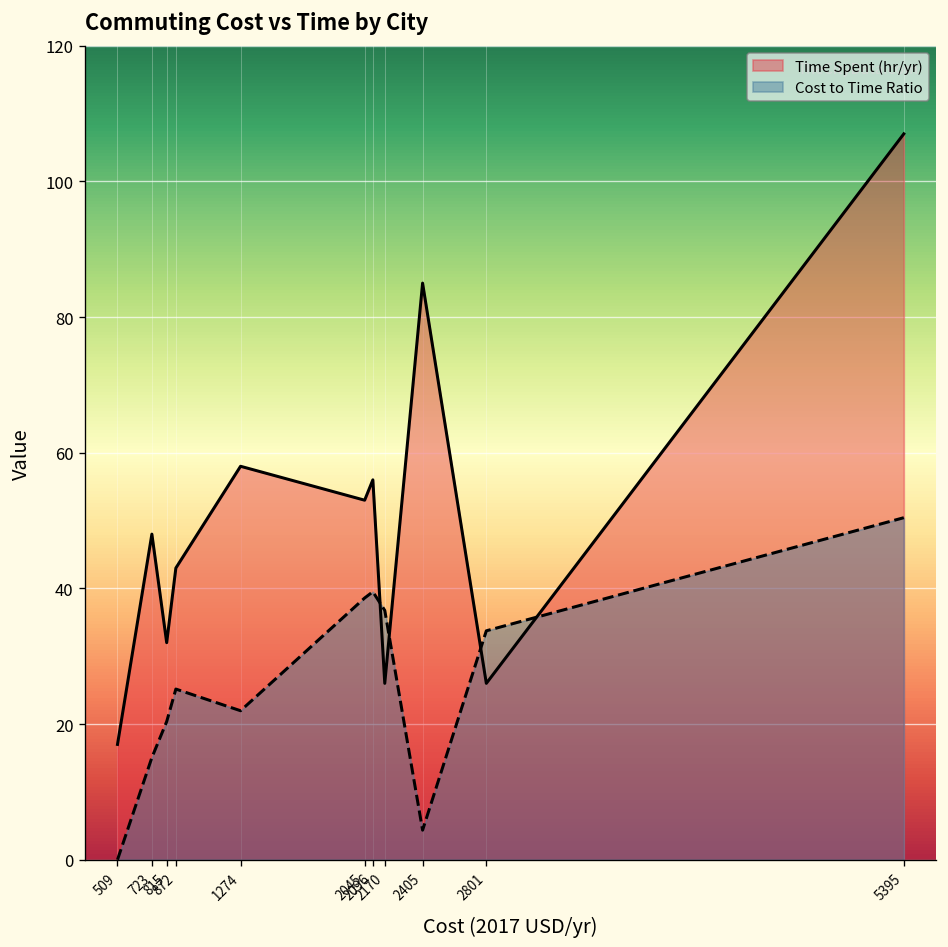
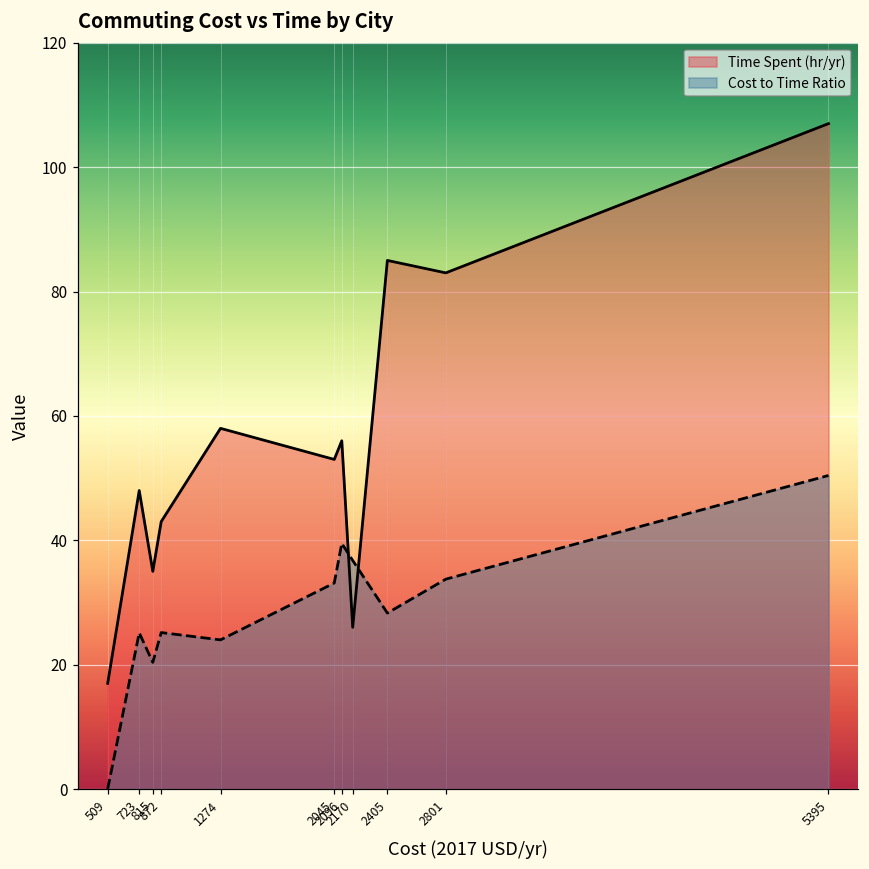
Cost to Time Ratio, 723: 15 -> 25
Time Spent (hr/yr), 815: 32 -> 35
Cost to Time Ratio, 1274: 22 -> 24
Cost to Time Ratio, 2045: 39 -> 33
Cost to Time Ratio, 2405: 4 -> 28
Time Spent (hr/yr), 2801: 26 -> 83
